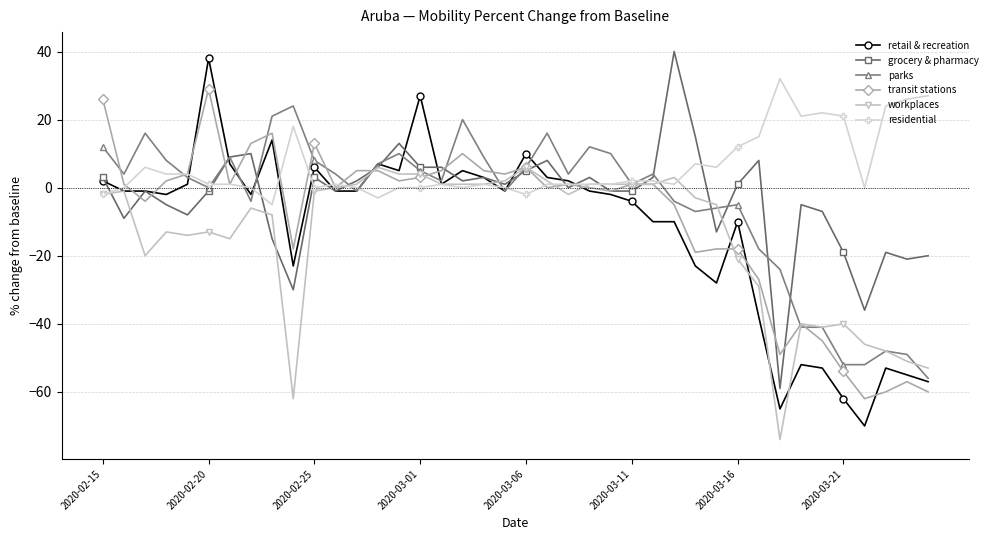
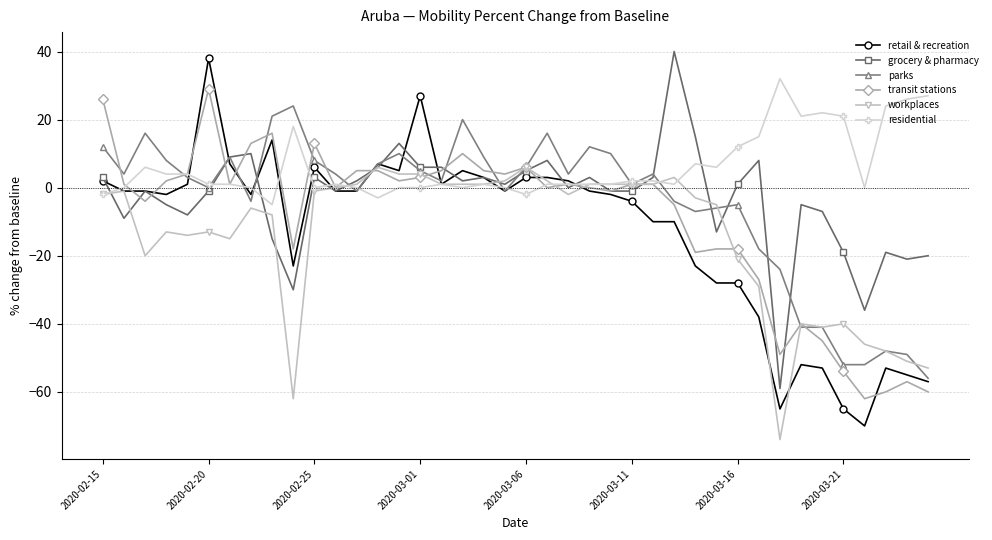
retail & recreation, 2020-03-06: 10 -> 3
retail & recreation, 2020-03-16: -10 -> -28
retail & recreation, 2020-03-21: -62 -> -65
